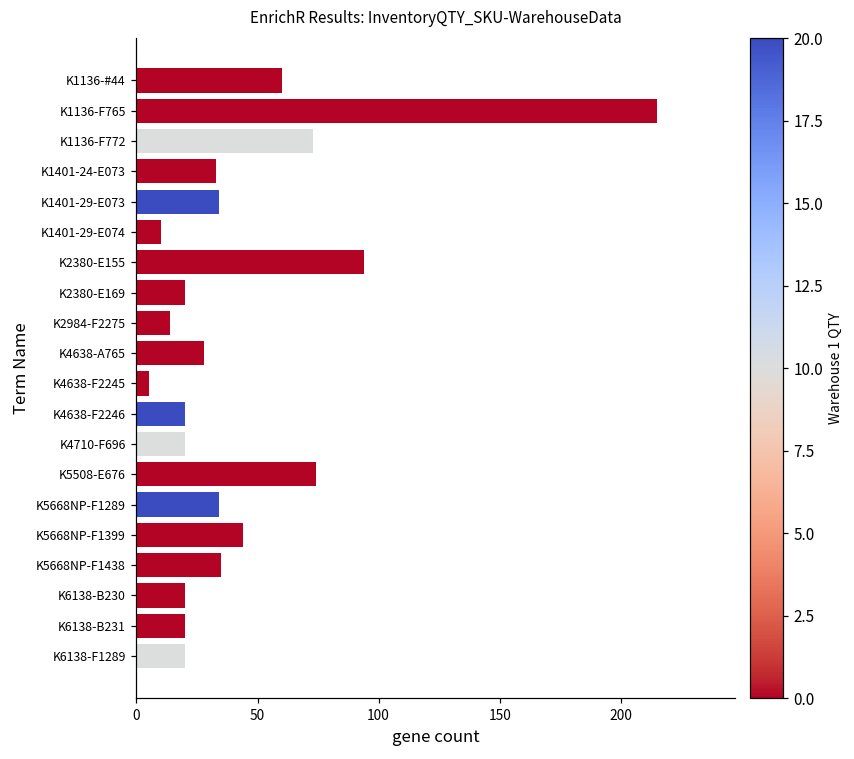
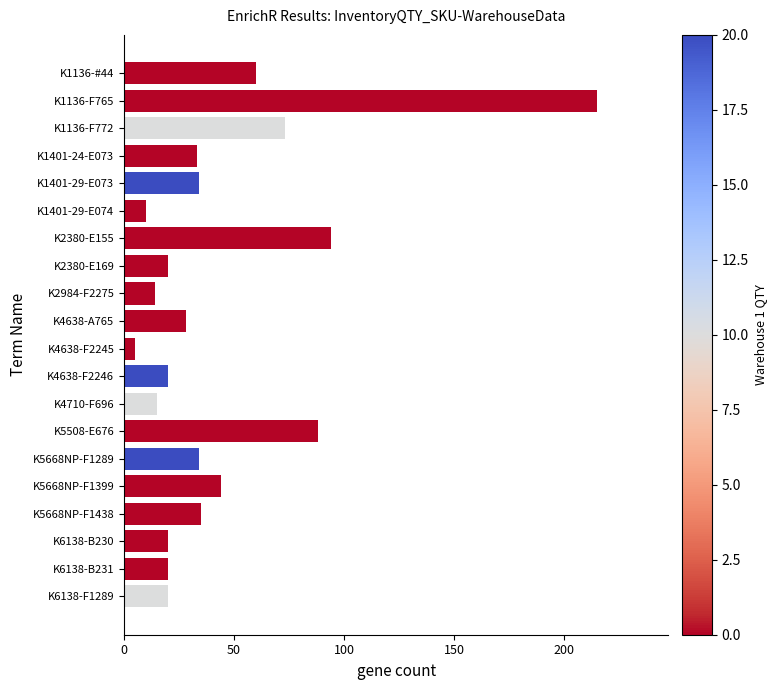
K4710-F696: 20 -> 15
K5508-E676: 74 -> 88
